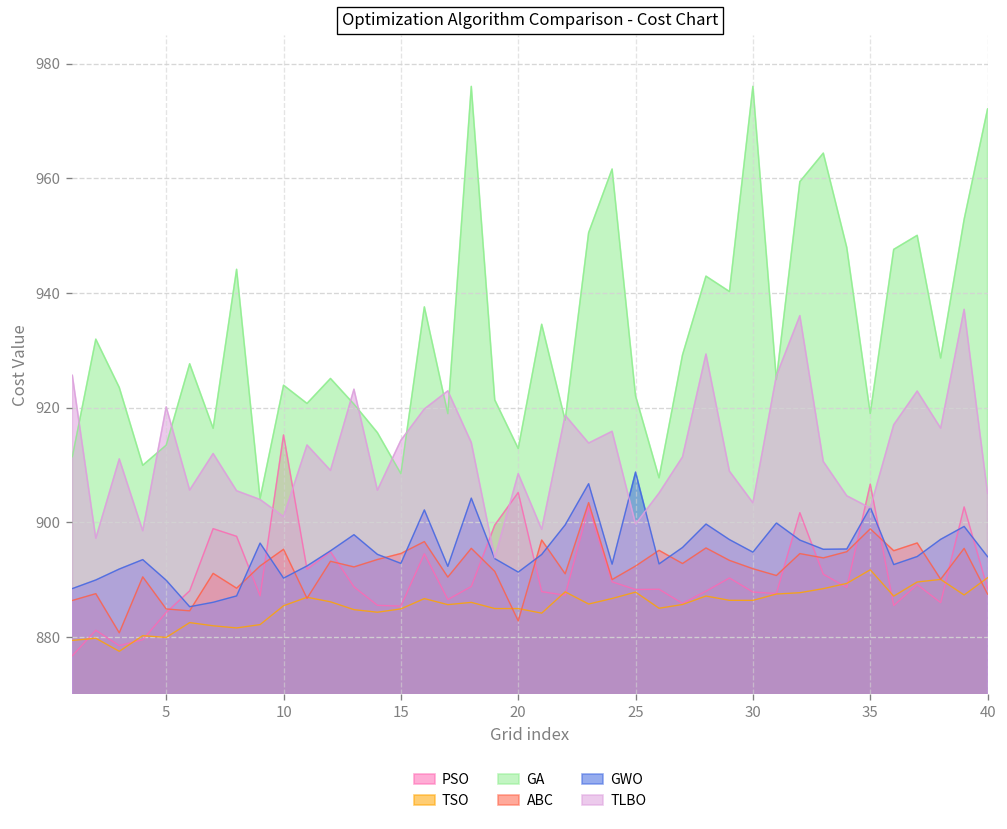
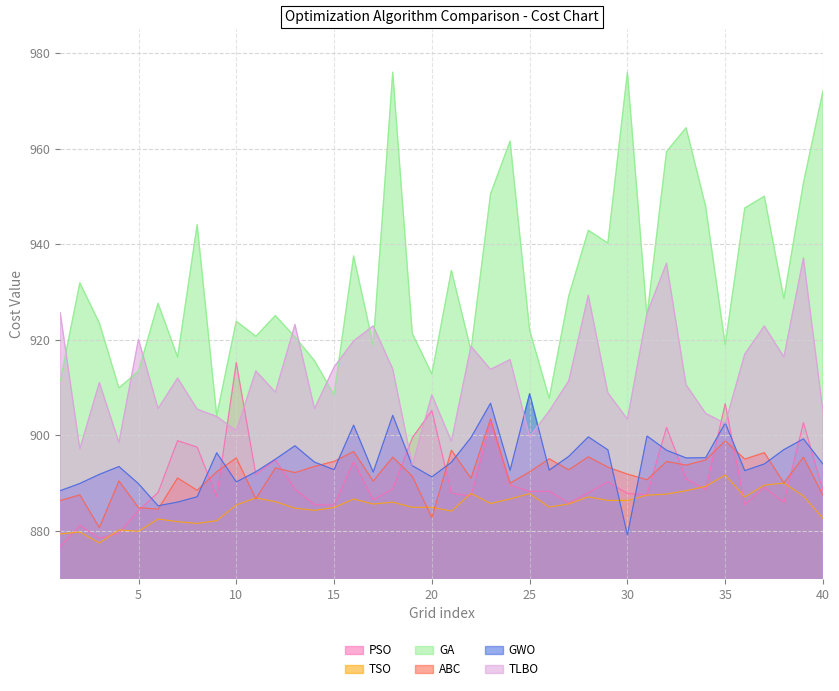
GWO, 30: 895 -> 879
TSO, 40: 890 -> 883
